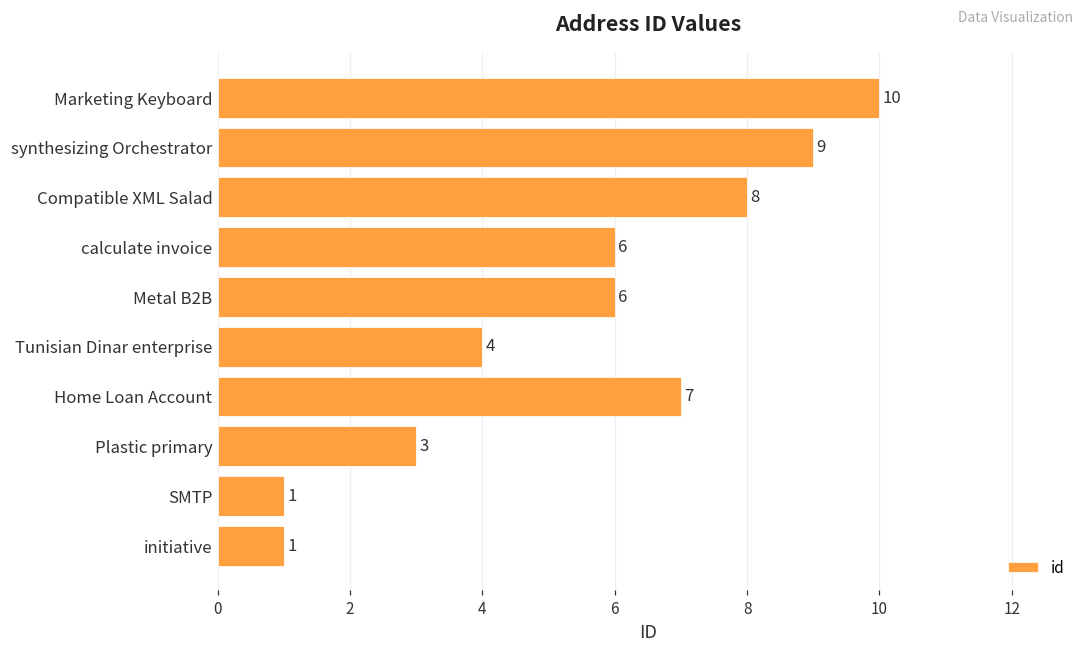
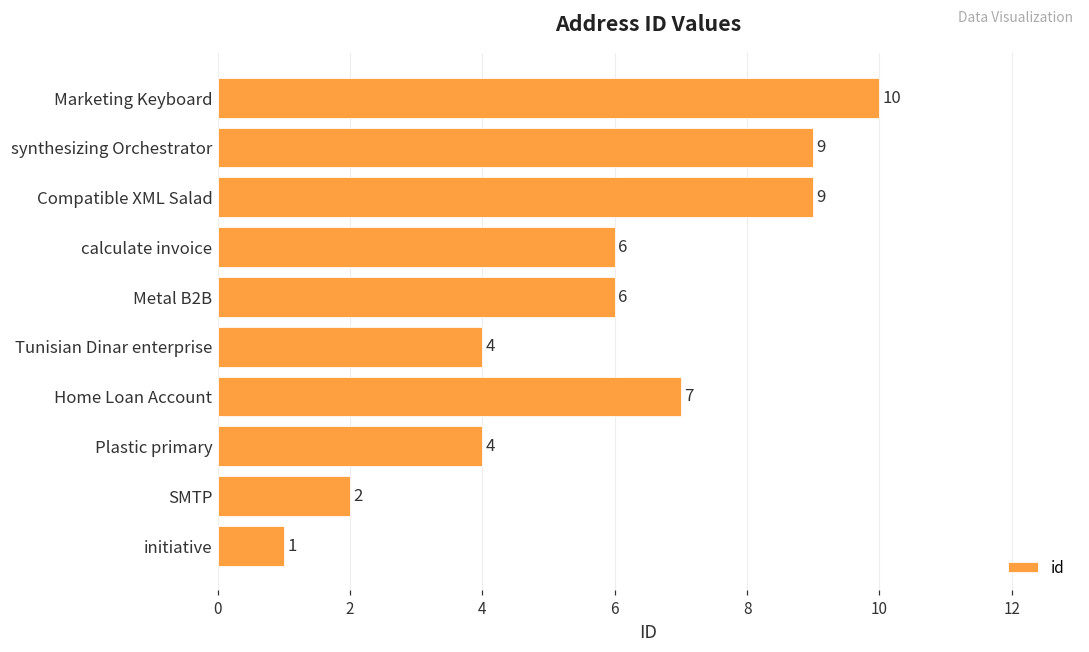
Compatible XML Salad: 8 -> 9
Plastic primary: 3 -> 4
SMTP: 1 -> 2
